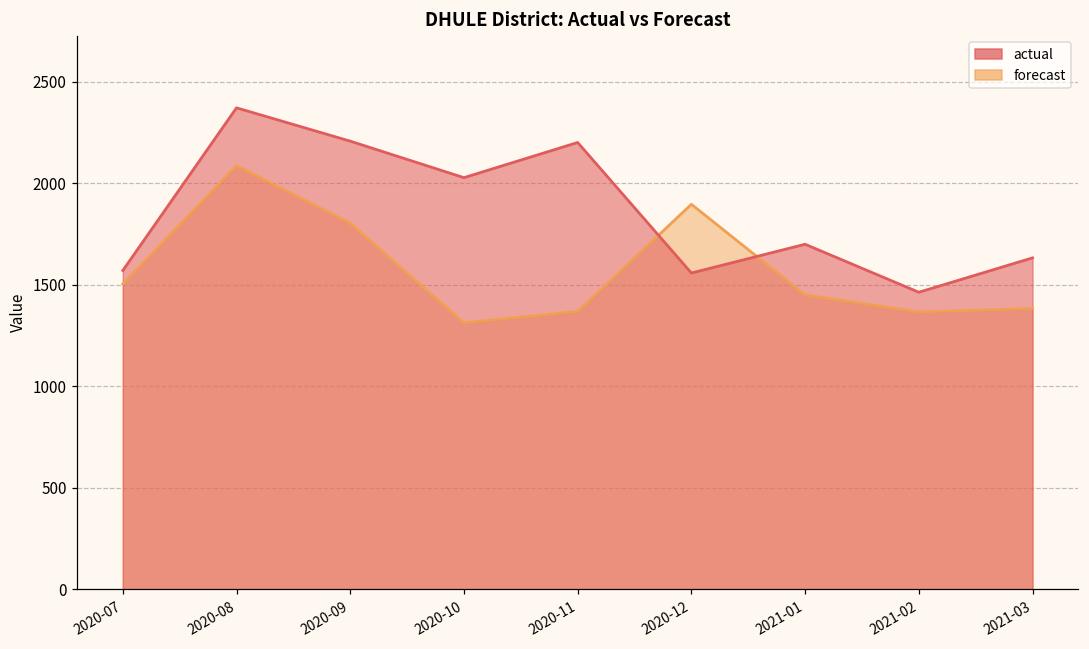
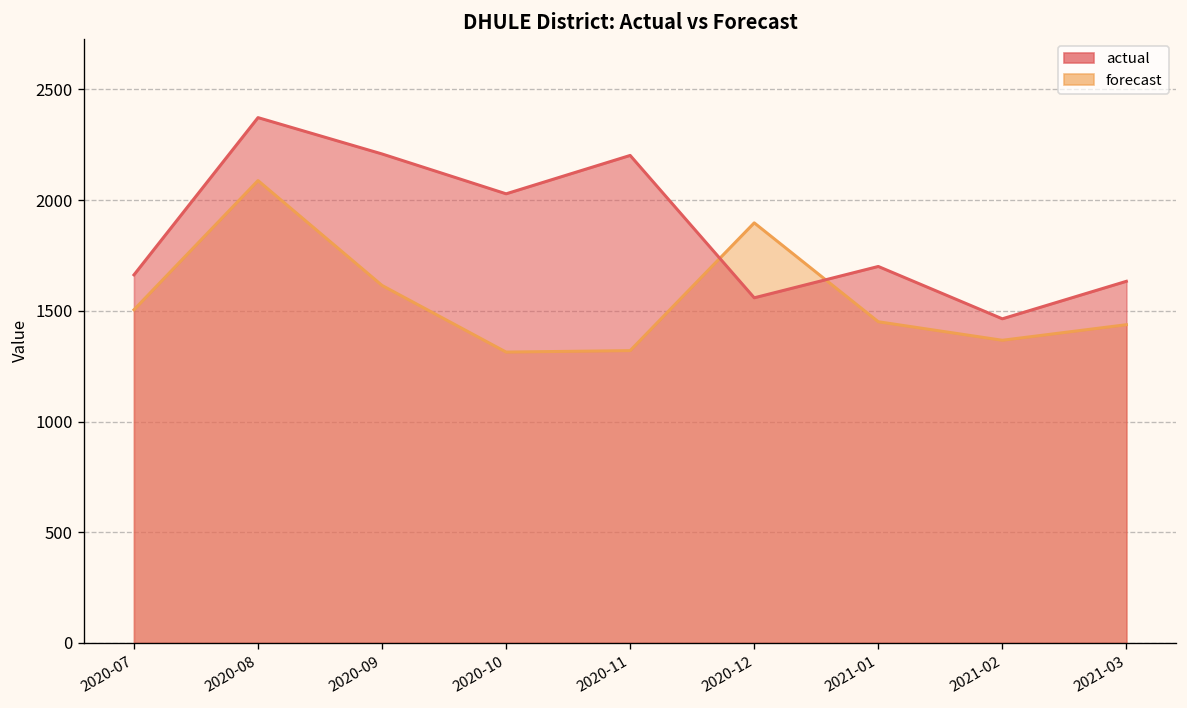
actual, 2020-07: 1570 -> 1660
forecast, 2020-09: 1800 -> 1610
forecast, 2020-11: 1370 -> 1320
forecast, 2021-03: 1380 -> 1440
